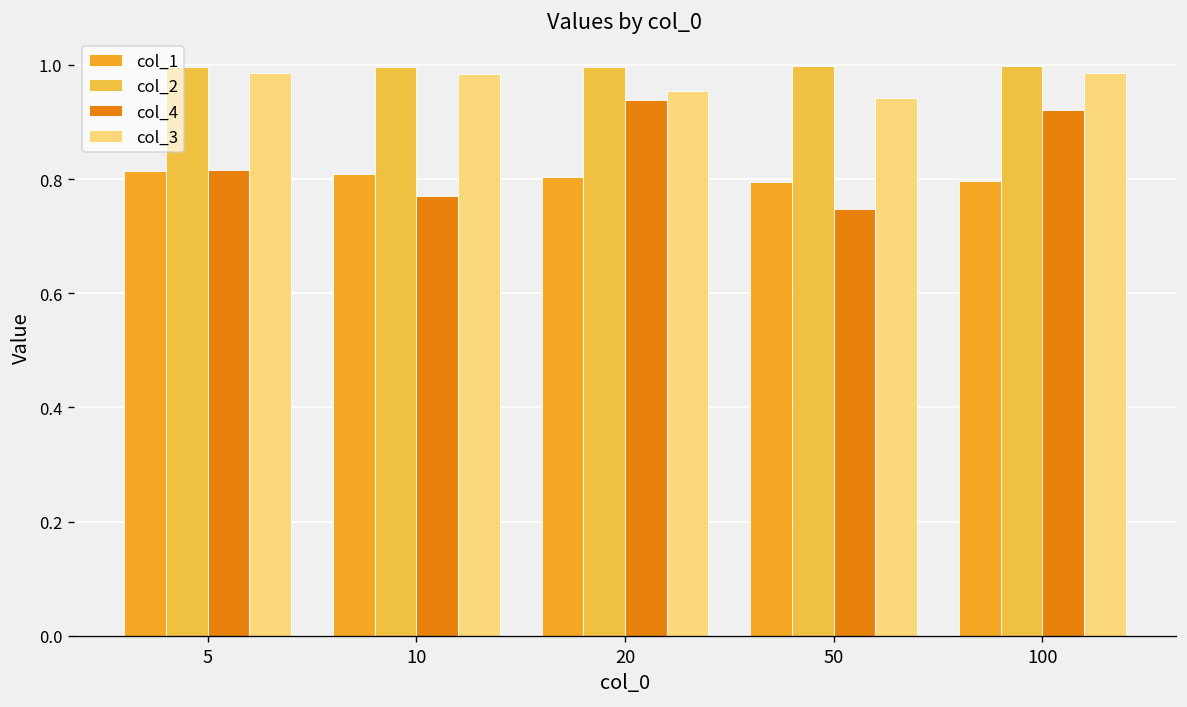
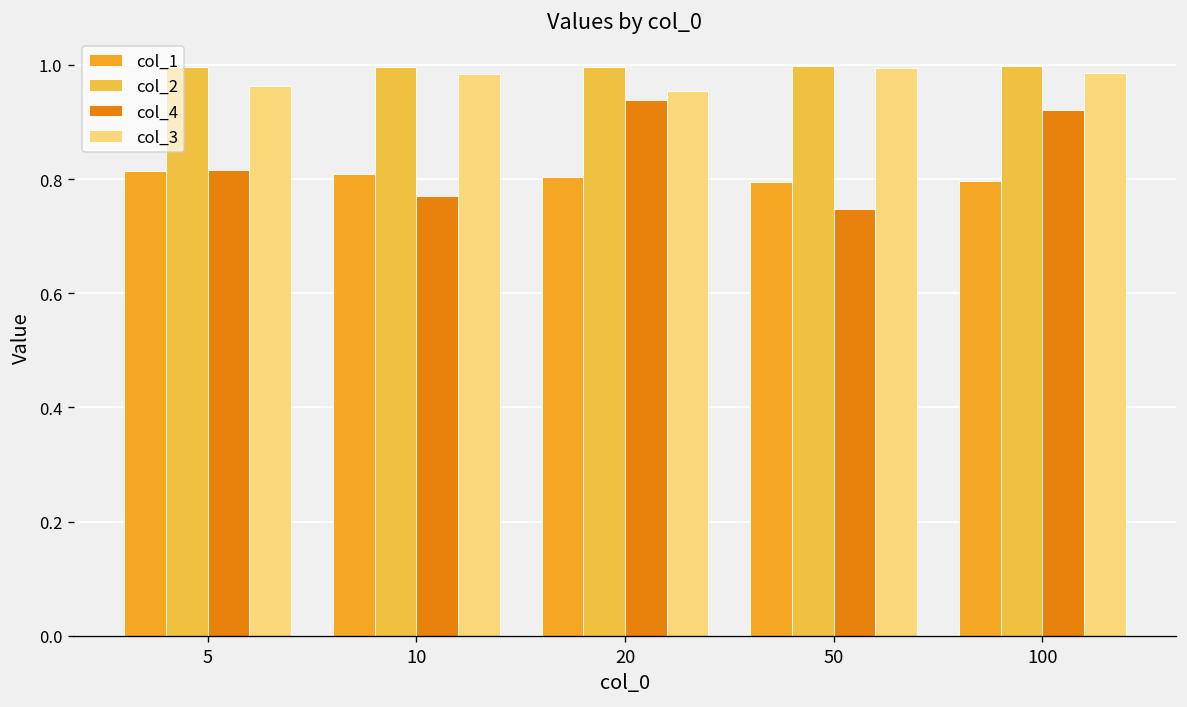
col_3, 5: 0.99 -> 0.96
col_3, 50: 0.94 -> 0.99
